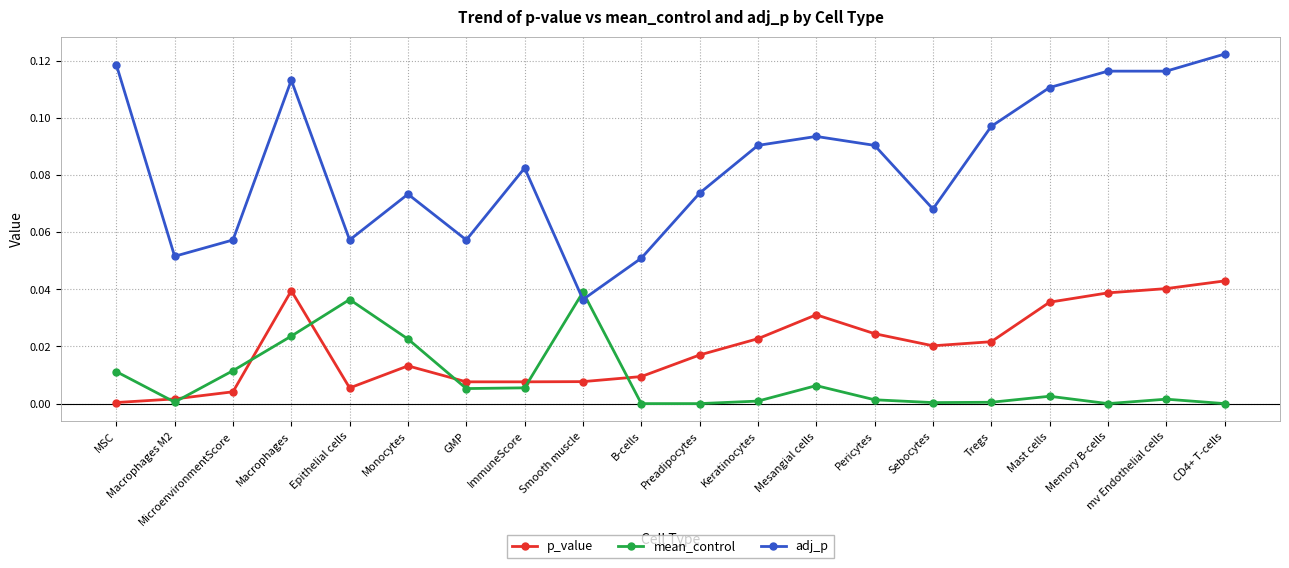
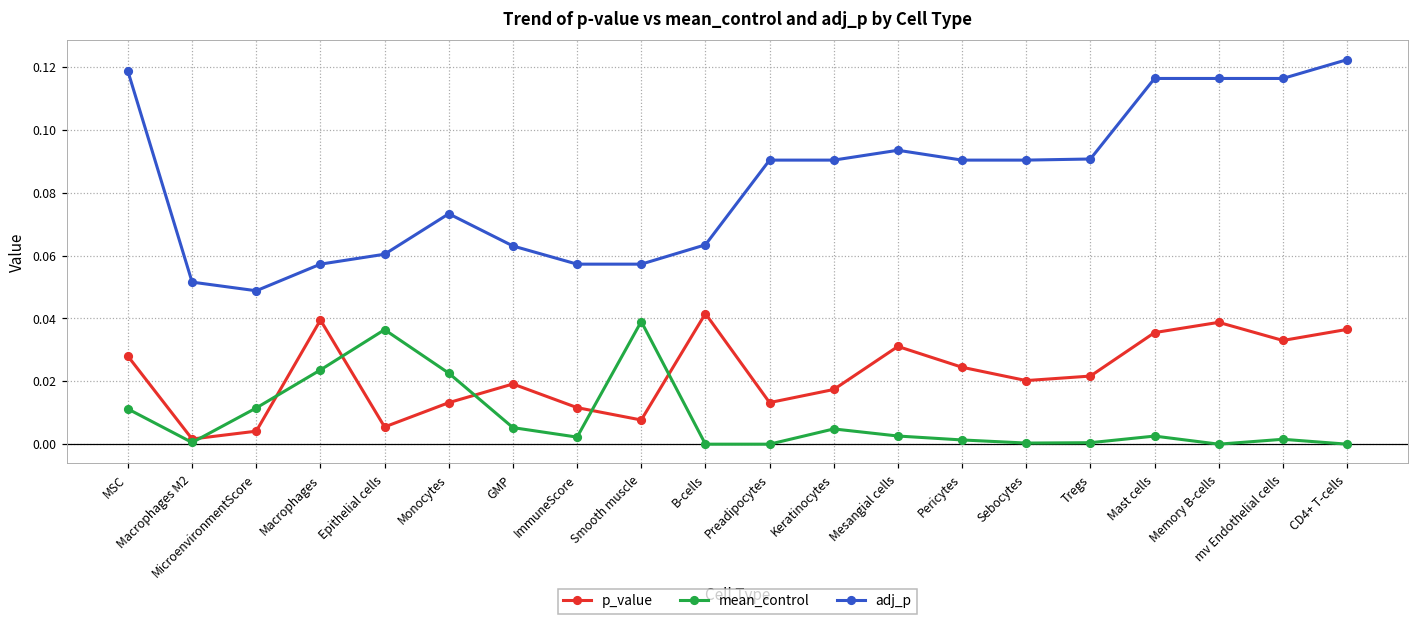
p_value, MSC: 0.000 -> 0.028
adj_p, MicroenvironmentScore: 0.057 -> 0.049
adj_p, Macrophages: 0.113 -> 0.057
adj_p, Epithelial cells: 0.057 -> 0.060
p_value, GMP: 0.008 -> 0.019
adj_p, GMP: 0.057 -> 0.063
p_value, ImmuneScore: 0.008 -> 0.012
mean_control, ImmuneScore: 0.006 -> 0.002
adj_p, ImmuneScore: 0.082 -> 0.057
adj_p, Smooth muscle: 0.036 -> 0.057
p_value, B-cells: 0.009 -> 0.042
adj_p, B-cells: 0.051 -> 0.063
p_value, Preadipocytes: 0.017 -> 0.013
adj_p, Preadipocytes: 0.074 -> 0.090
p_value, Keratinocytes: 0.023 -> 0.017
mean_control, Keratinocytes: 0.001 -> 0.005
mean_control, Mesangial cells: 0.006 -> 0.003
adj_p, Sebocytes: 0.068 -> 0.090
adj_p, Tregs: 0.097 -> 0.091
adj_p, Mast cells: 0.111 -> 0.116
p_value, mv Endothelial cells: 0.040 -> 0.033
p_value, CD4+ T-cells: 0.043 -> 0.037
